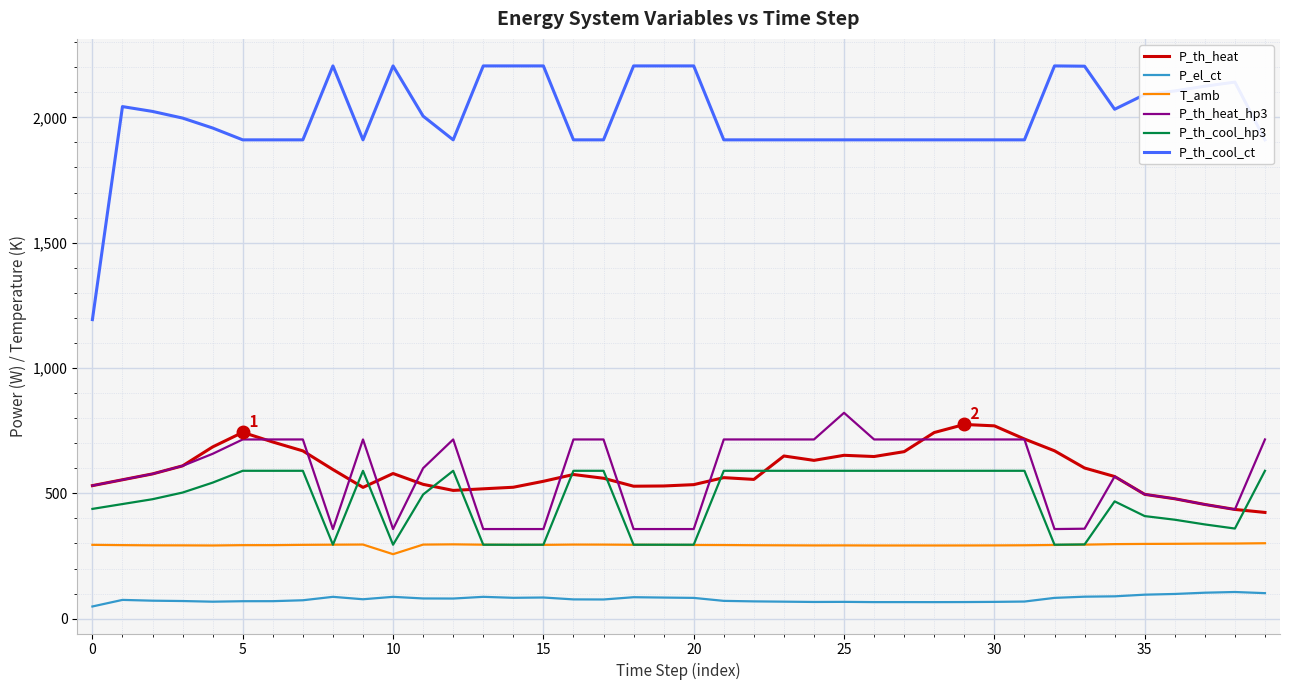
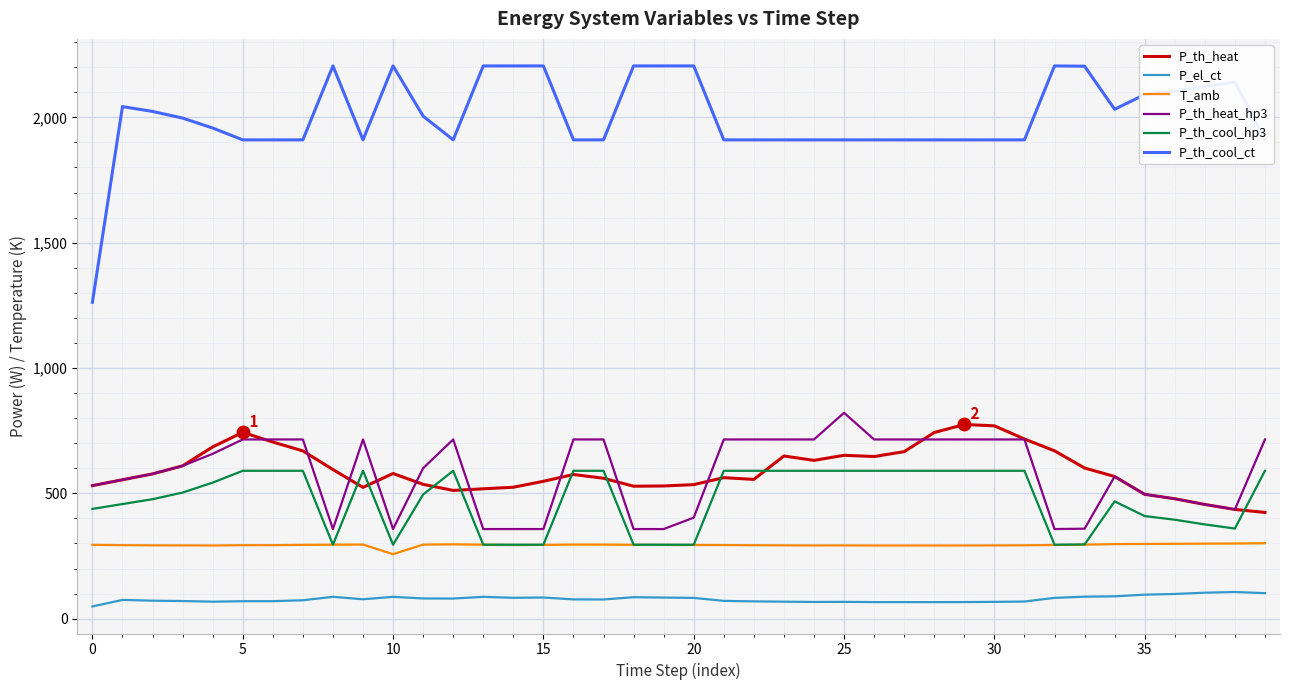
P_th_cool_ct, 0: 1,190 -> 1,260
P_th_heat_hp3, 20: 360 -> 400
